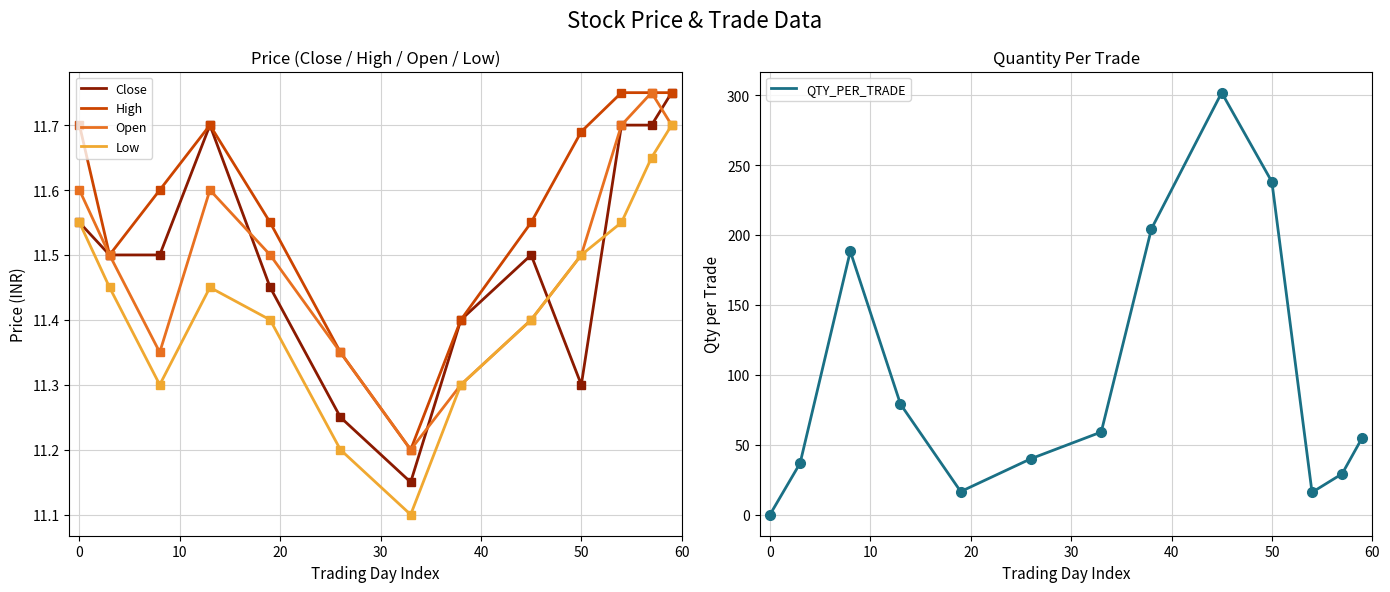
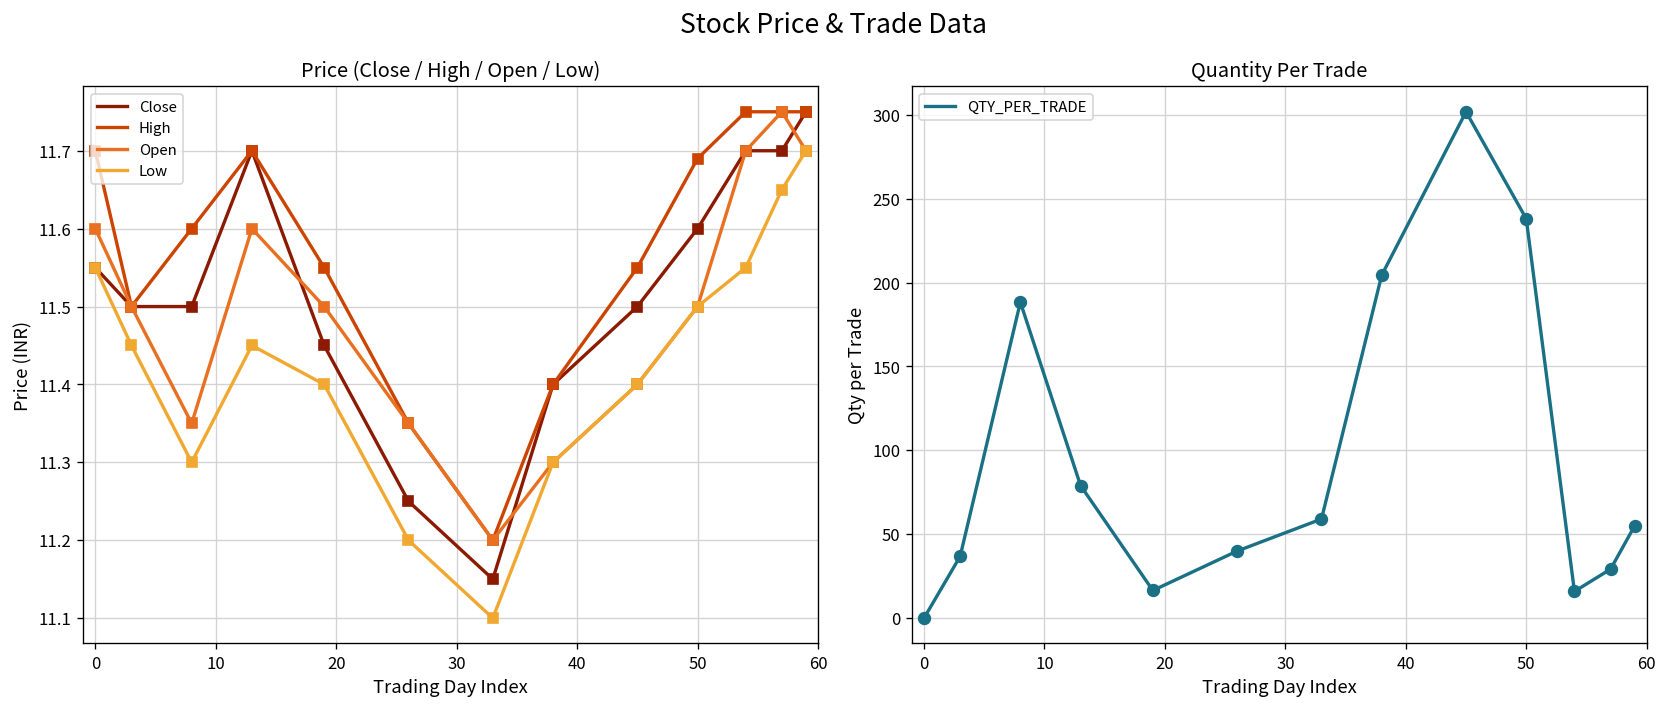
Price (Close / High / Open / Low), Close, 50: 11.3 -> 11.6
